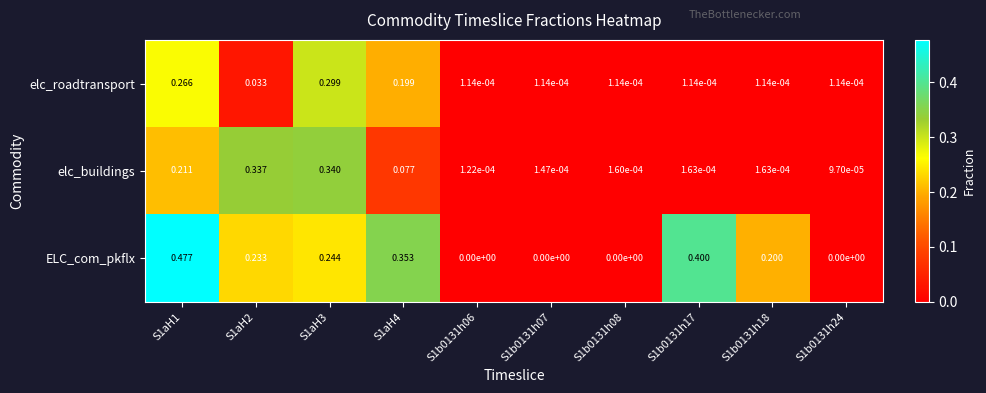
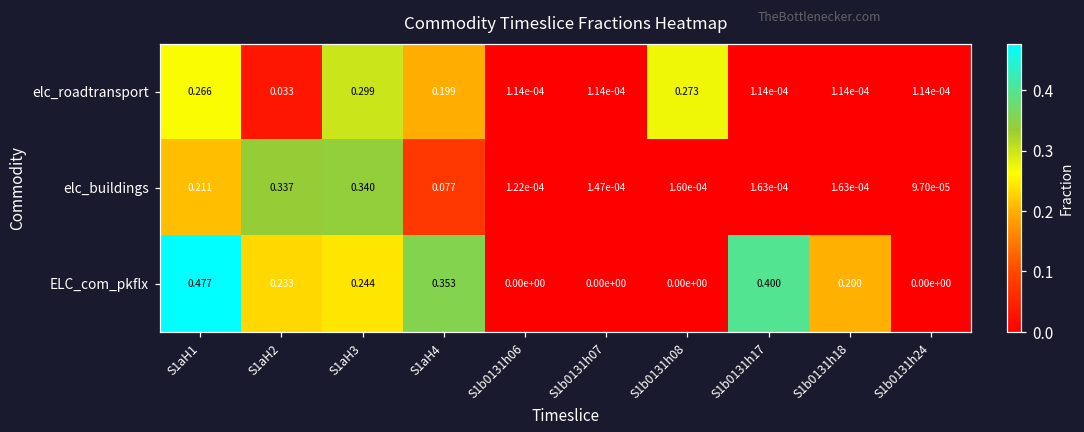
elc_roadtransport, S1b0131h08: 1.14e-04 -> 0.273
